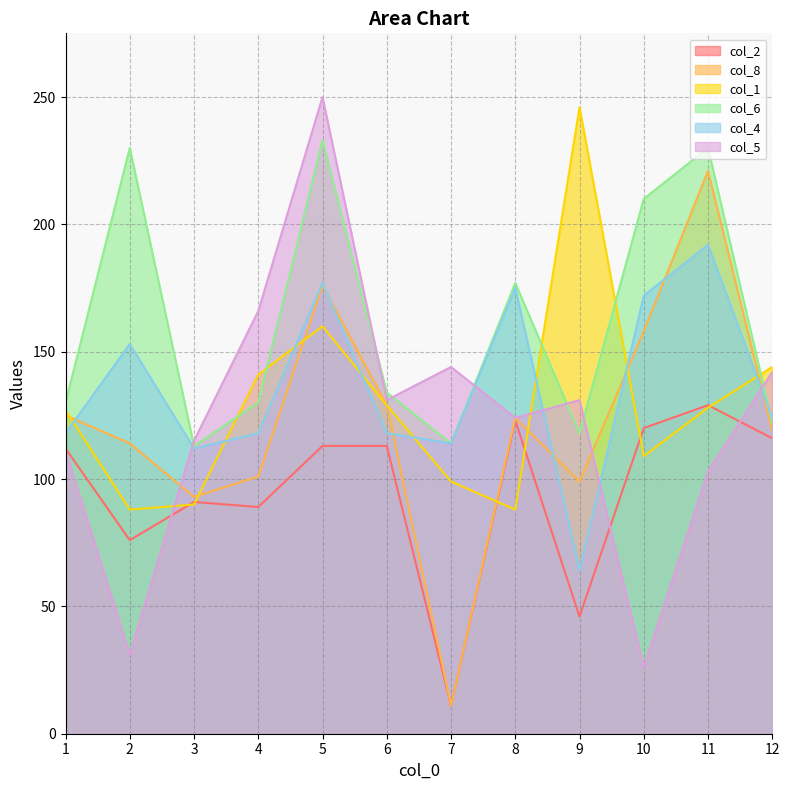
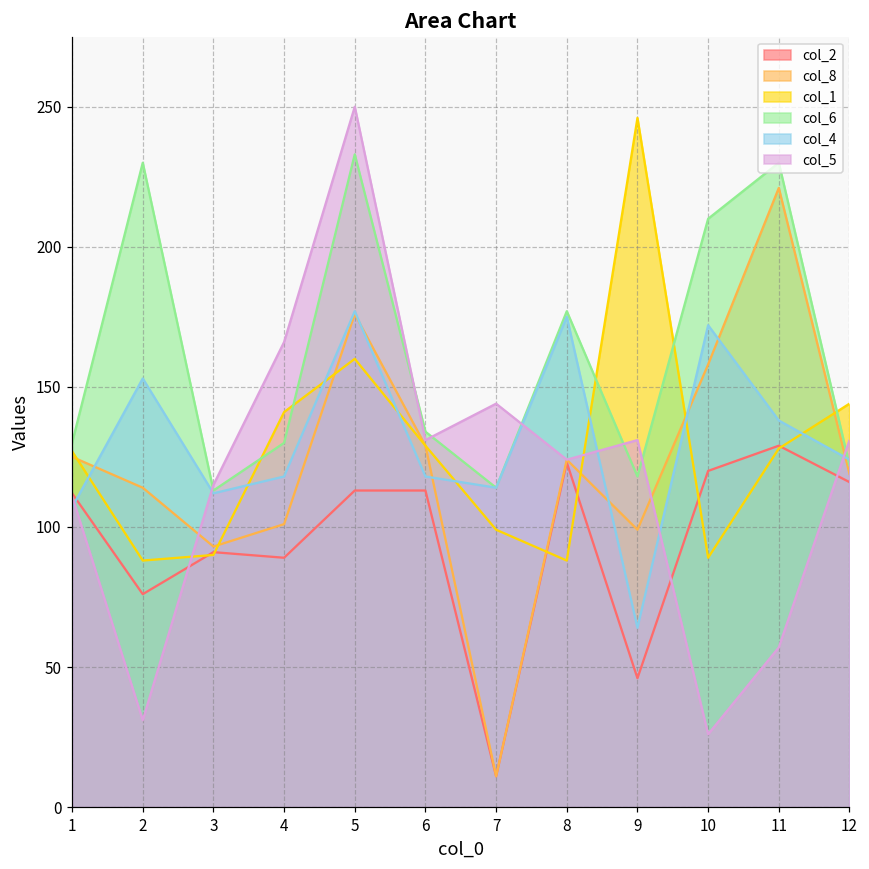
col_4, 1: 118 -> 107
col_1, 10: 109 -> 89
col_4, 11: 192 -> 138
col_5, 11: 103 -> 57
col_5, 12: 142 -> 131
